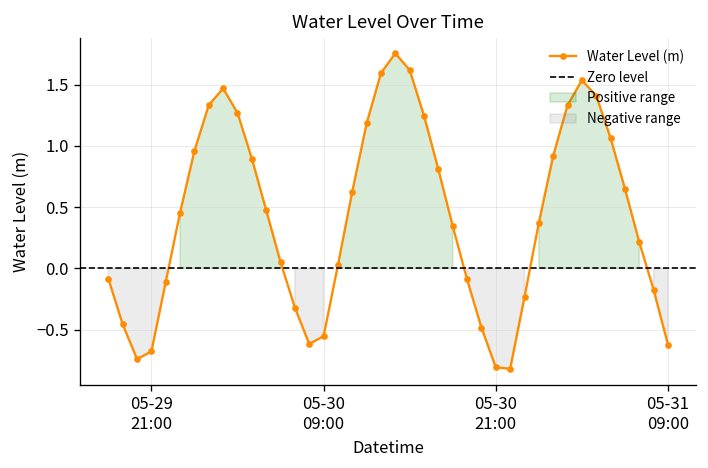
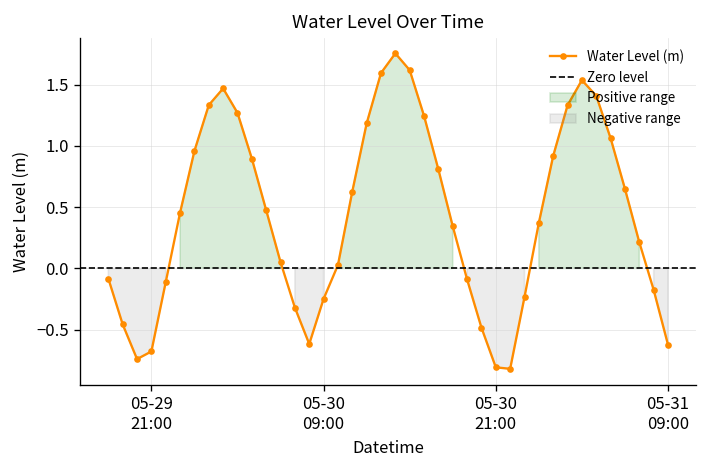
05-30 09:00: -0.55 -> -0.25
